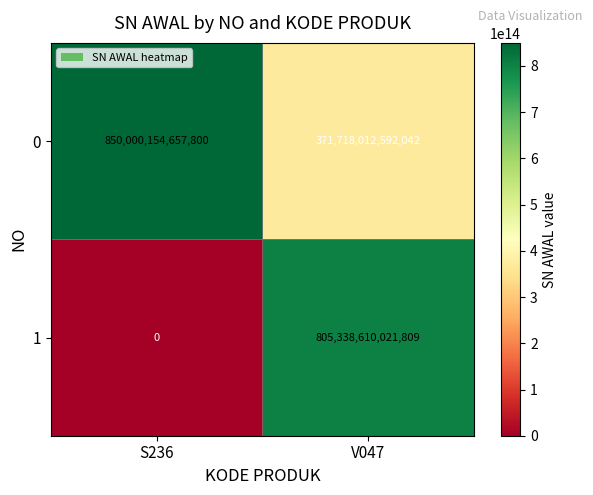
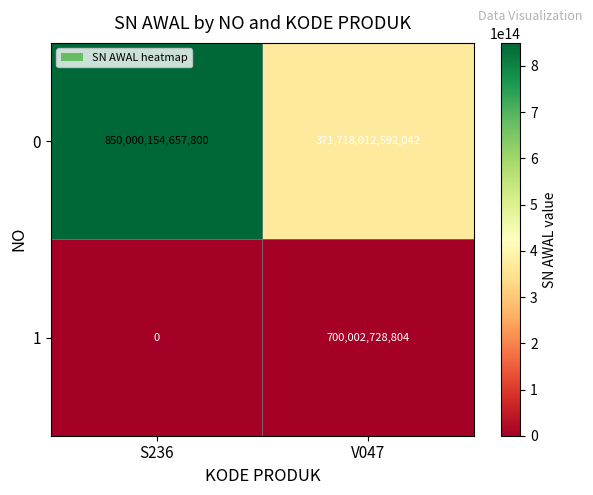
1, V047: 805,338,610,021,809 -> 700,002,728,804
